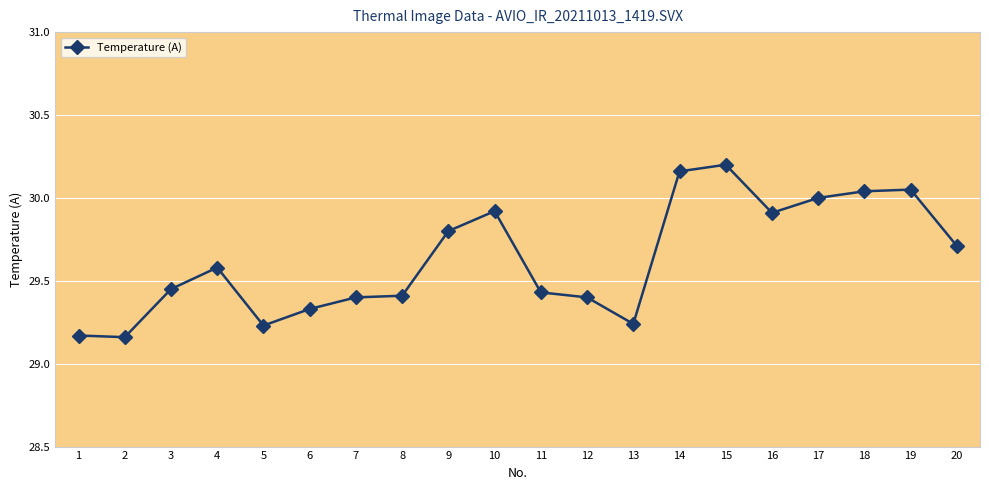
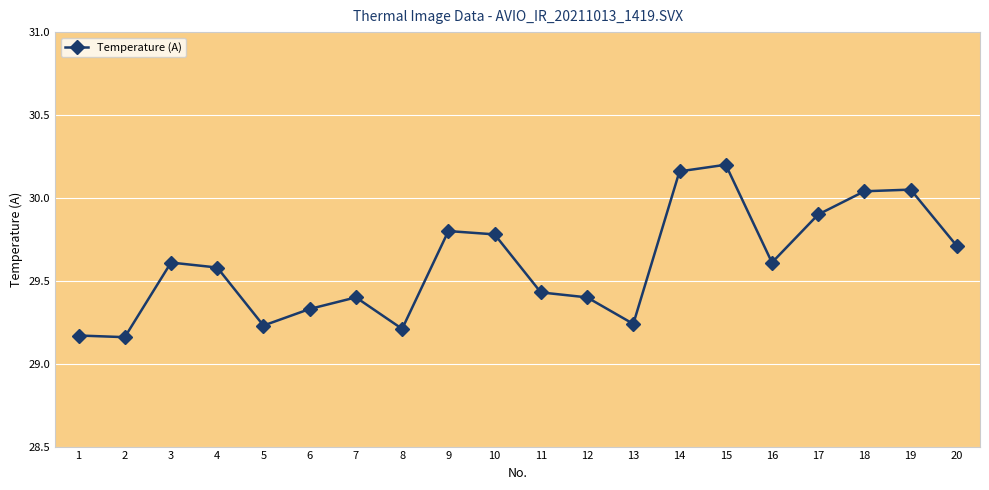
3: 29.45 -> 29.61
8: 29.41 -> 29.21
10: 29.92 -> 29.78
16: 29.91 -> 29.61
17: 30.0 -> 29.9
